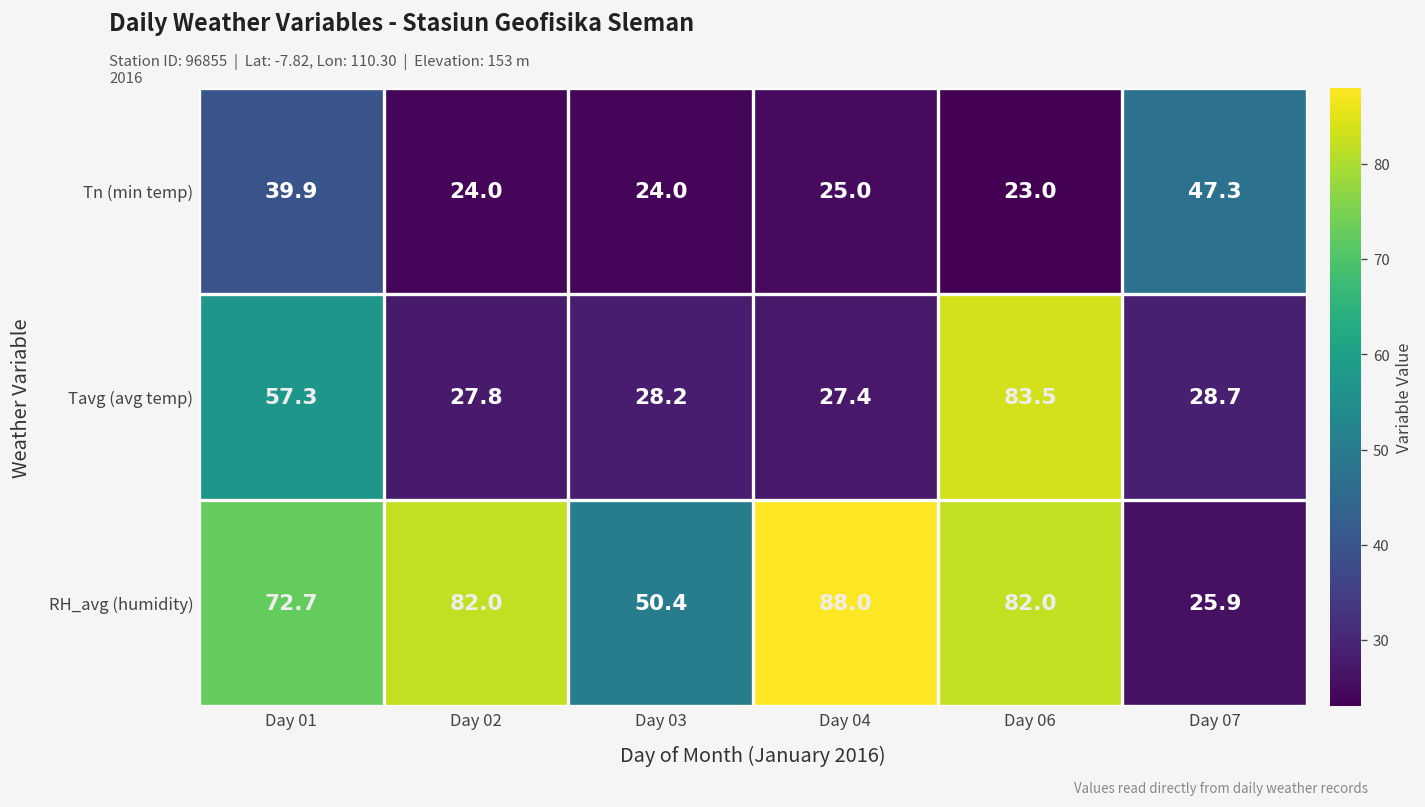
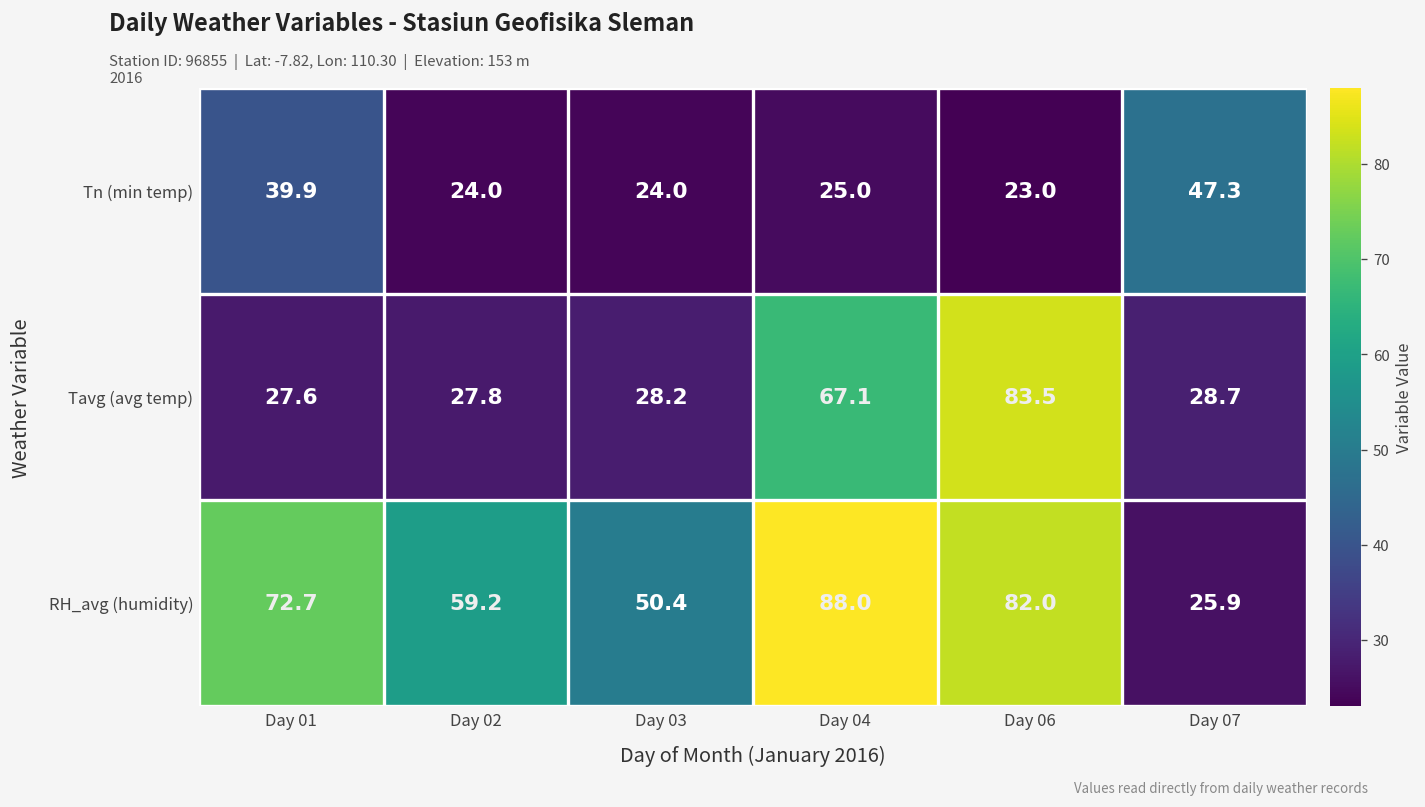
Tavg (avg temp), Day 01: 57.3 -> 27.6
Tavg (avg temp), Day 04: 27.4 -> 67.1
RH_avg (humidity), Day 02: 82.0 -> 59.2
